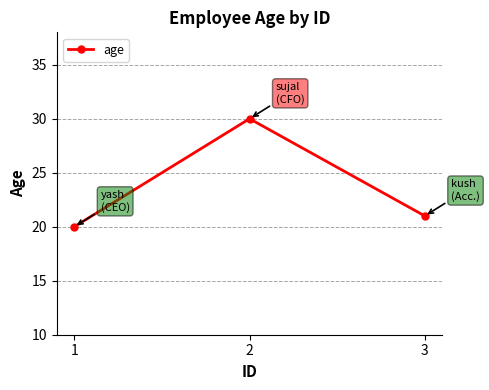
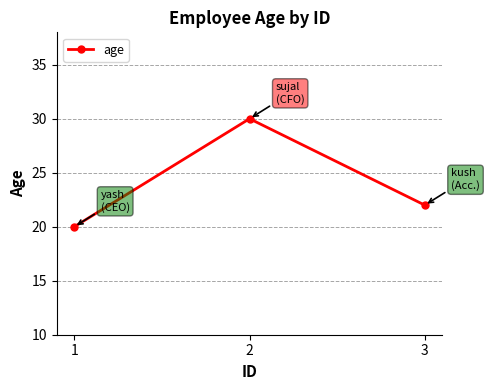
3: 21 -> 22
